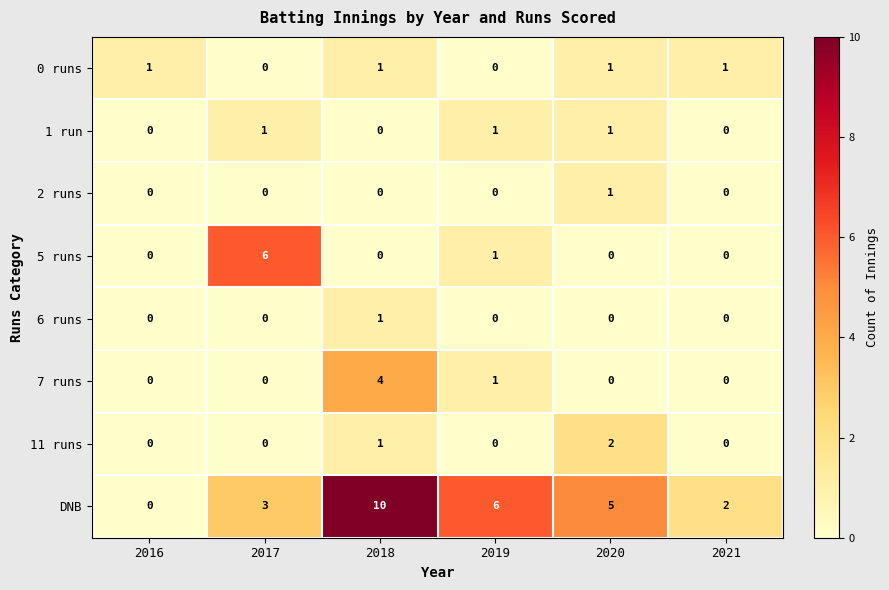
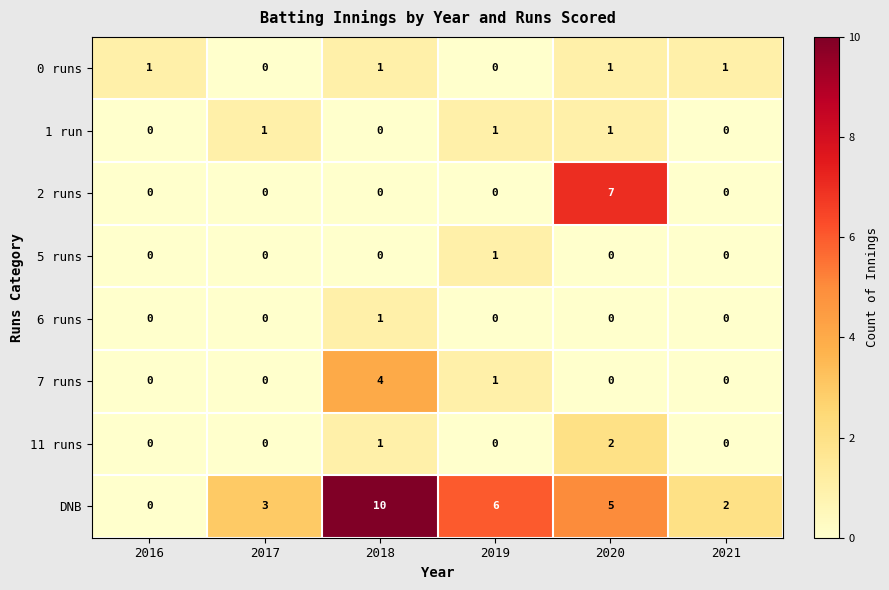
2 runs, 2020: 1 -> 7
5 runs, 2017: 6 -> 0
